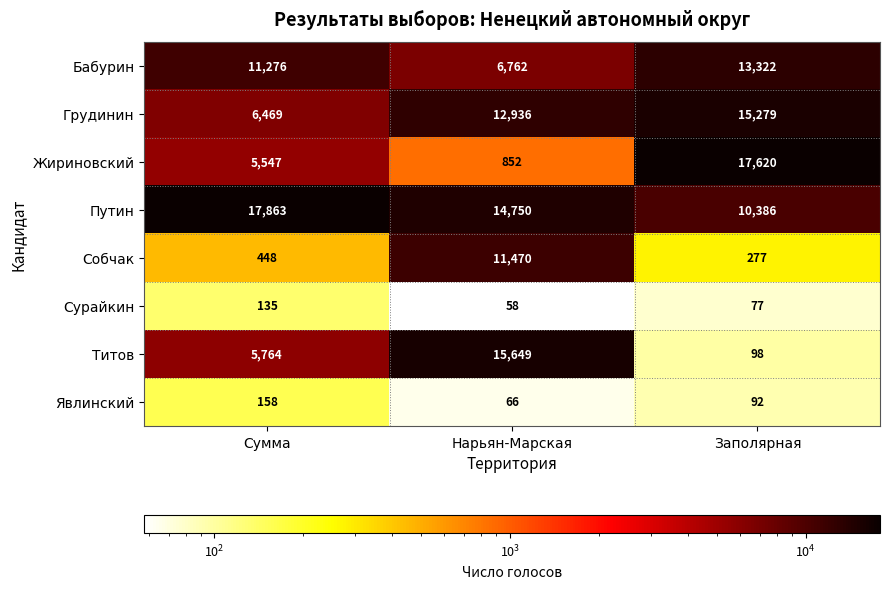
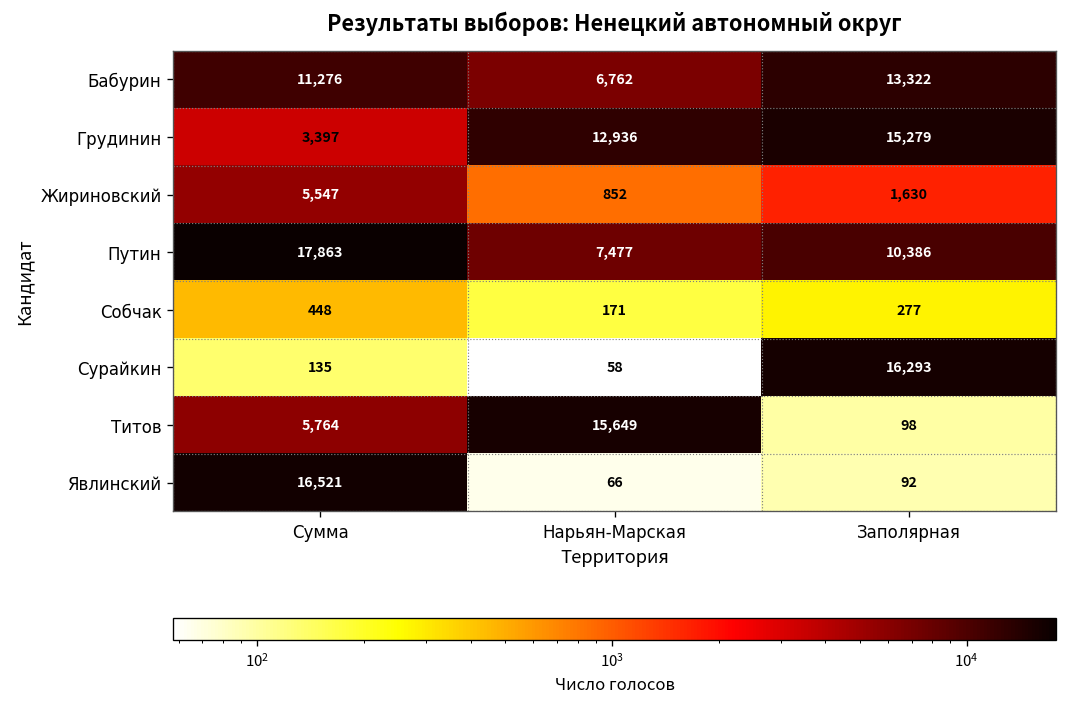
Грудинин, Сумма: 6,469 -> 3,397
Жириновский, Заполярная: 17,620 -> 1,630
Путин, Нарьян-Марская: 14,750 -> 7,477
Собчак, Нарьян-Марская: 11,470 -> 171
Сурайкин, Заполярная: 77 -> 16,293
Явлинский, Сумма: 158 -> 16,521
